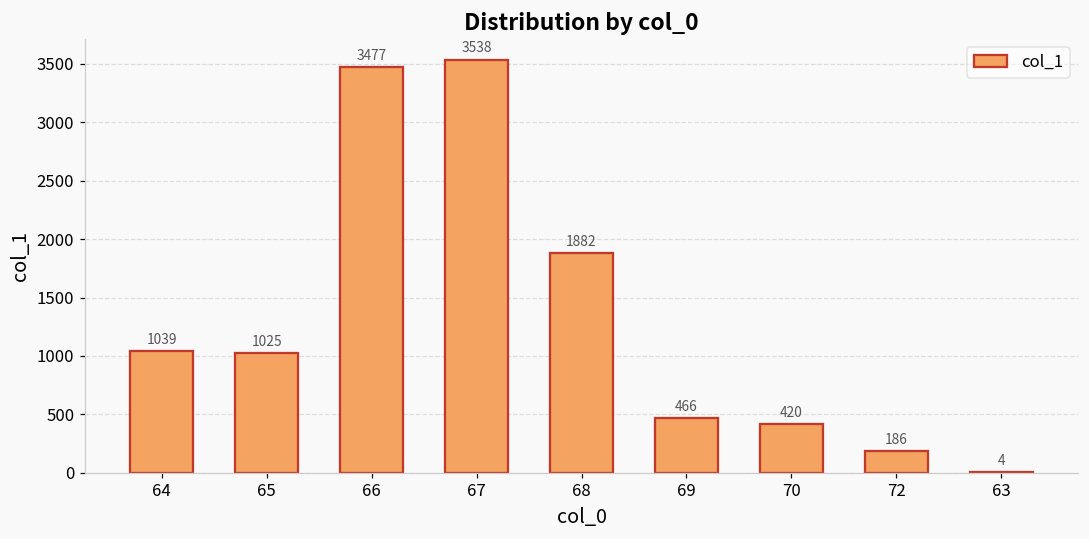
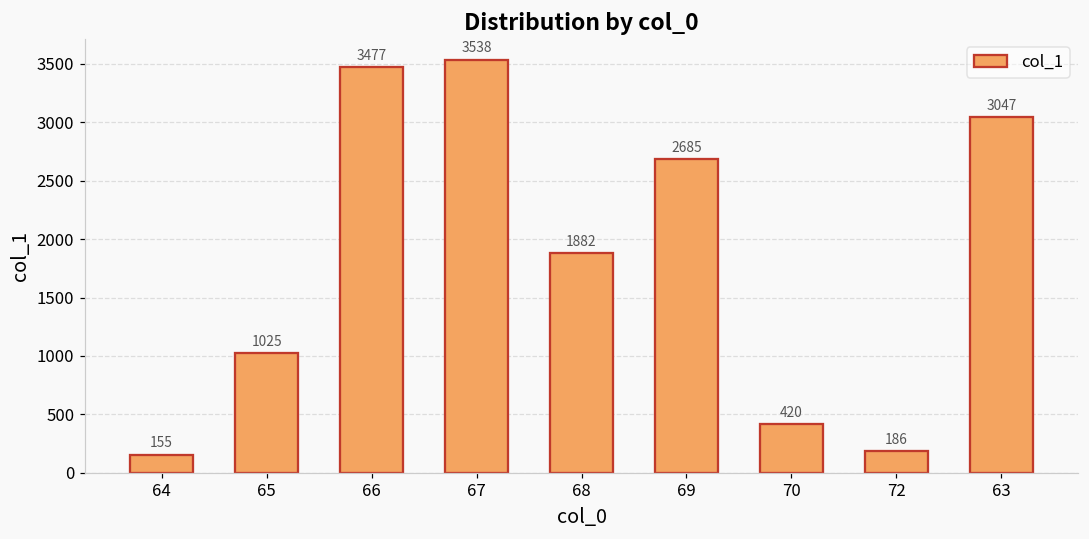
64: 1039 -> 155
69: 466 -> 2685
63: 4 -> 3047
